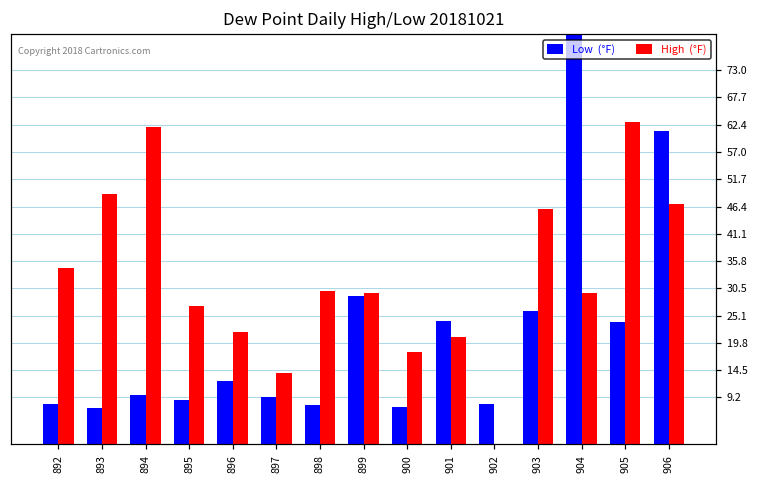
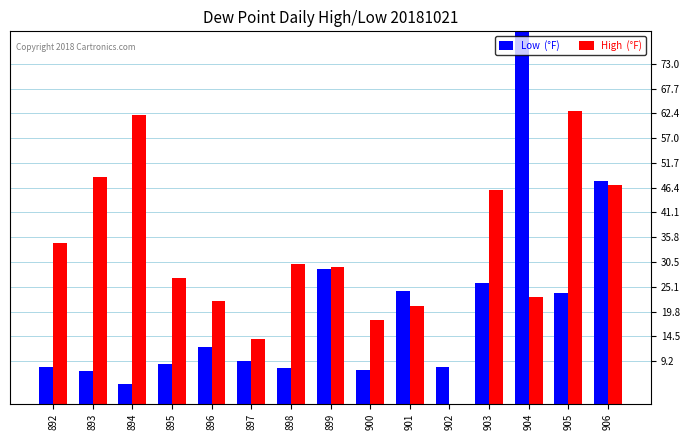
Low (°F), 894: 10 -> 4
High (°F), 904: 30 -> 23
Low (°F), 906: 61 -> 48
